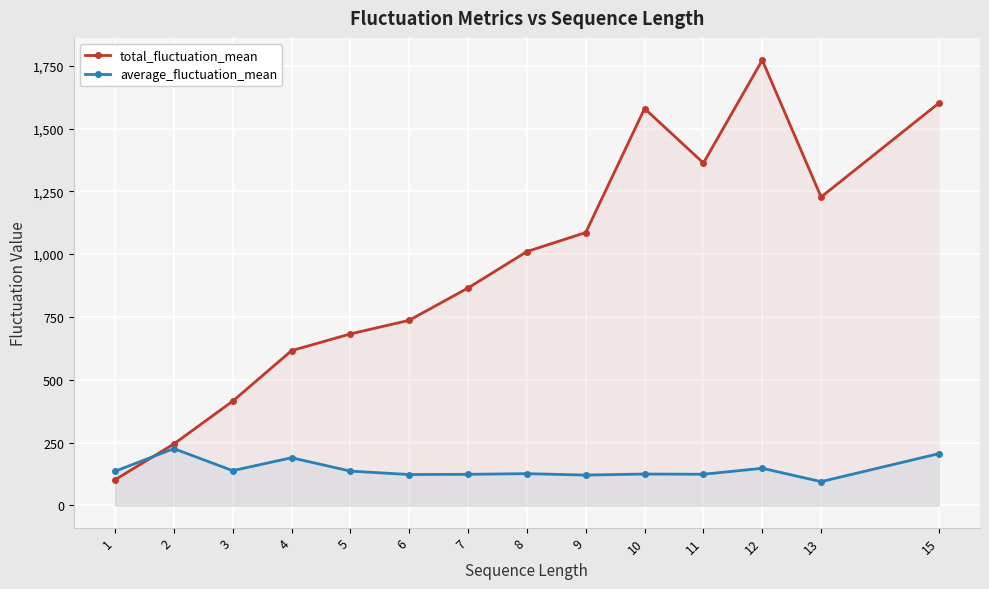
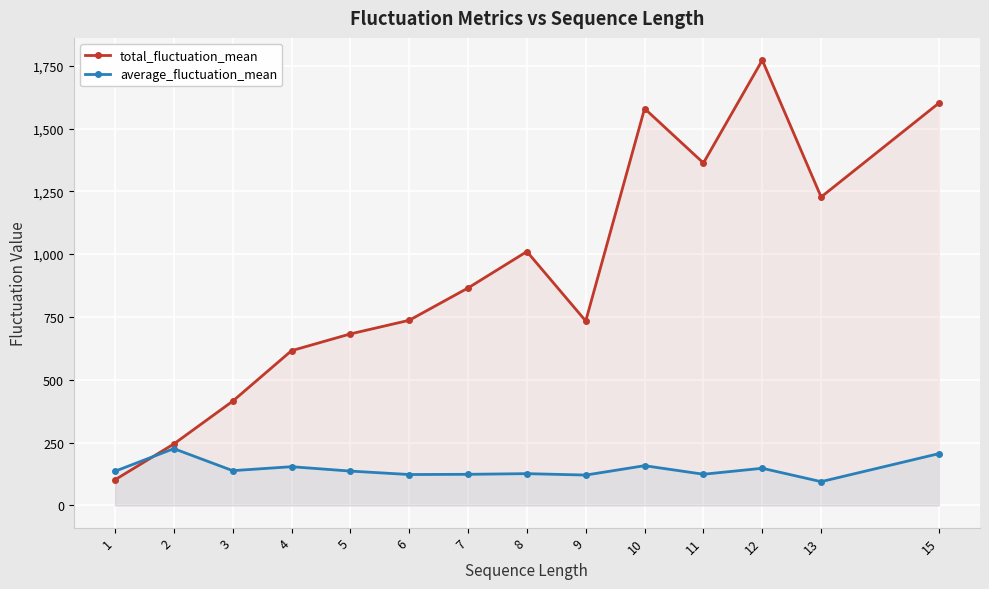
average_fluctuation_mean, 4: 190 -> 150
total_fluctuation_mean, 9: 1,090 -> 730
average_fluctuation_mean, 10: 120 -> 160
